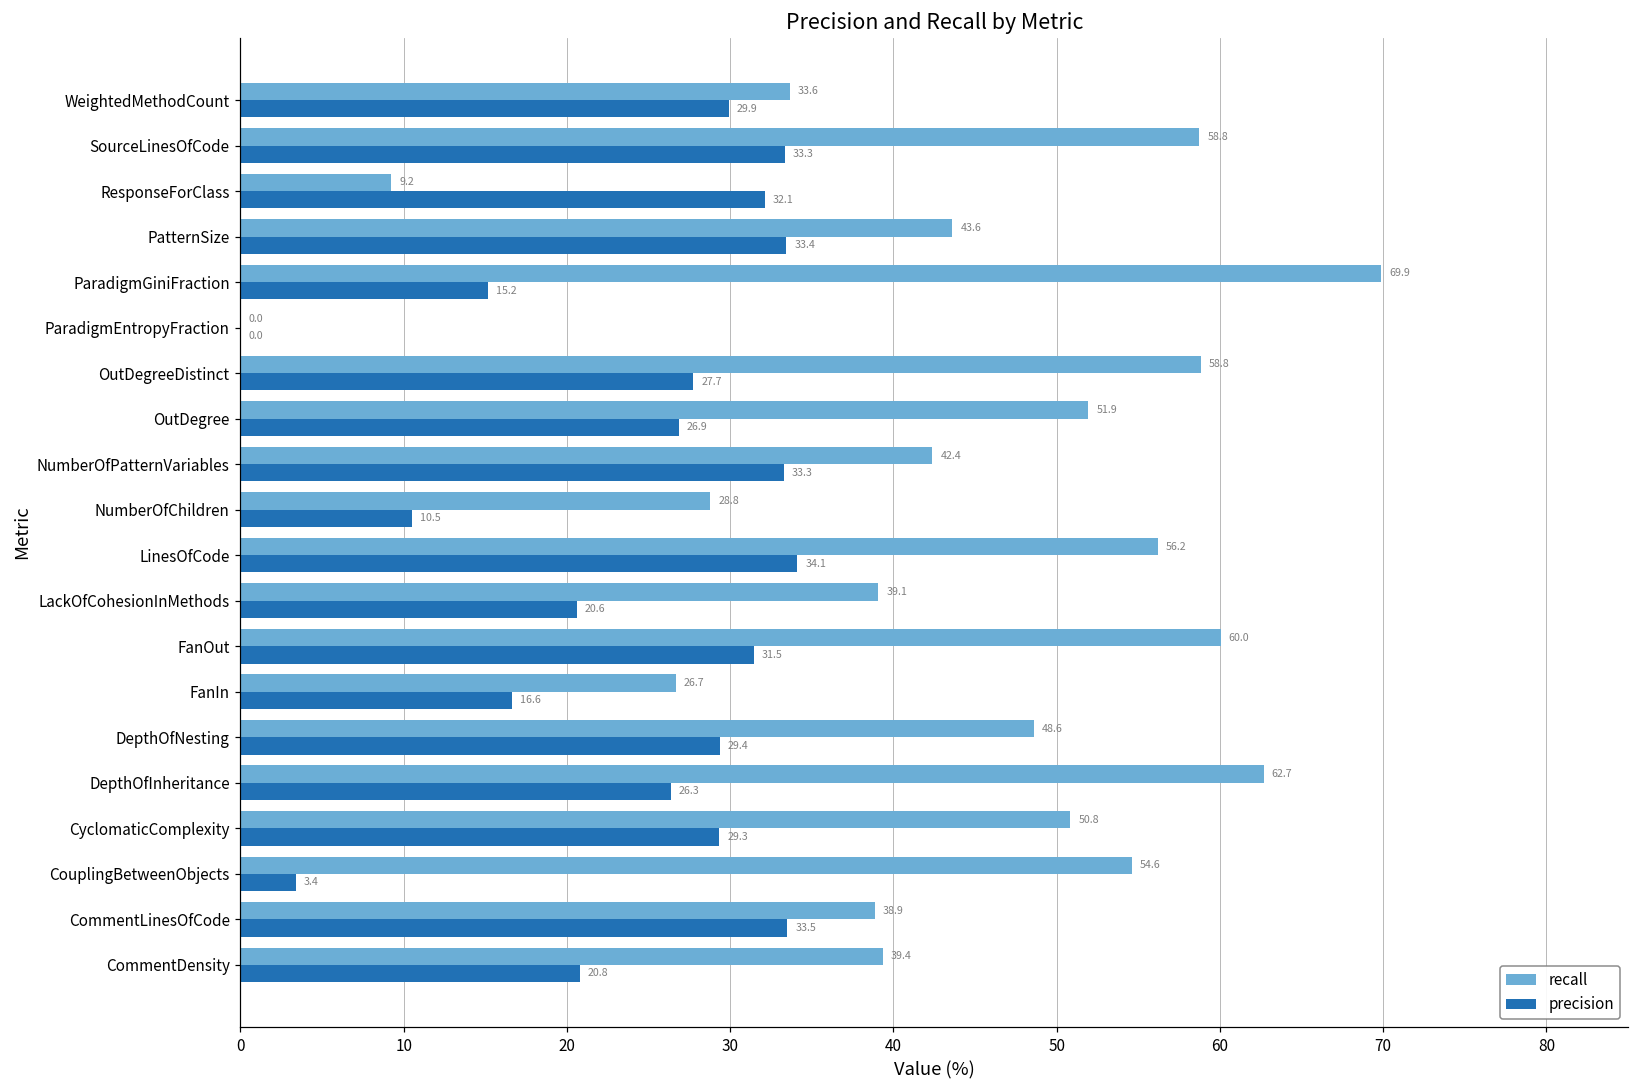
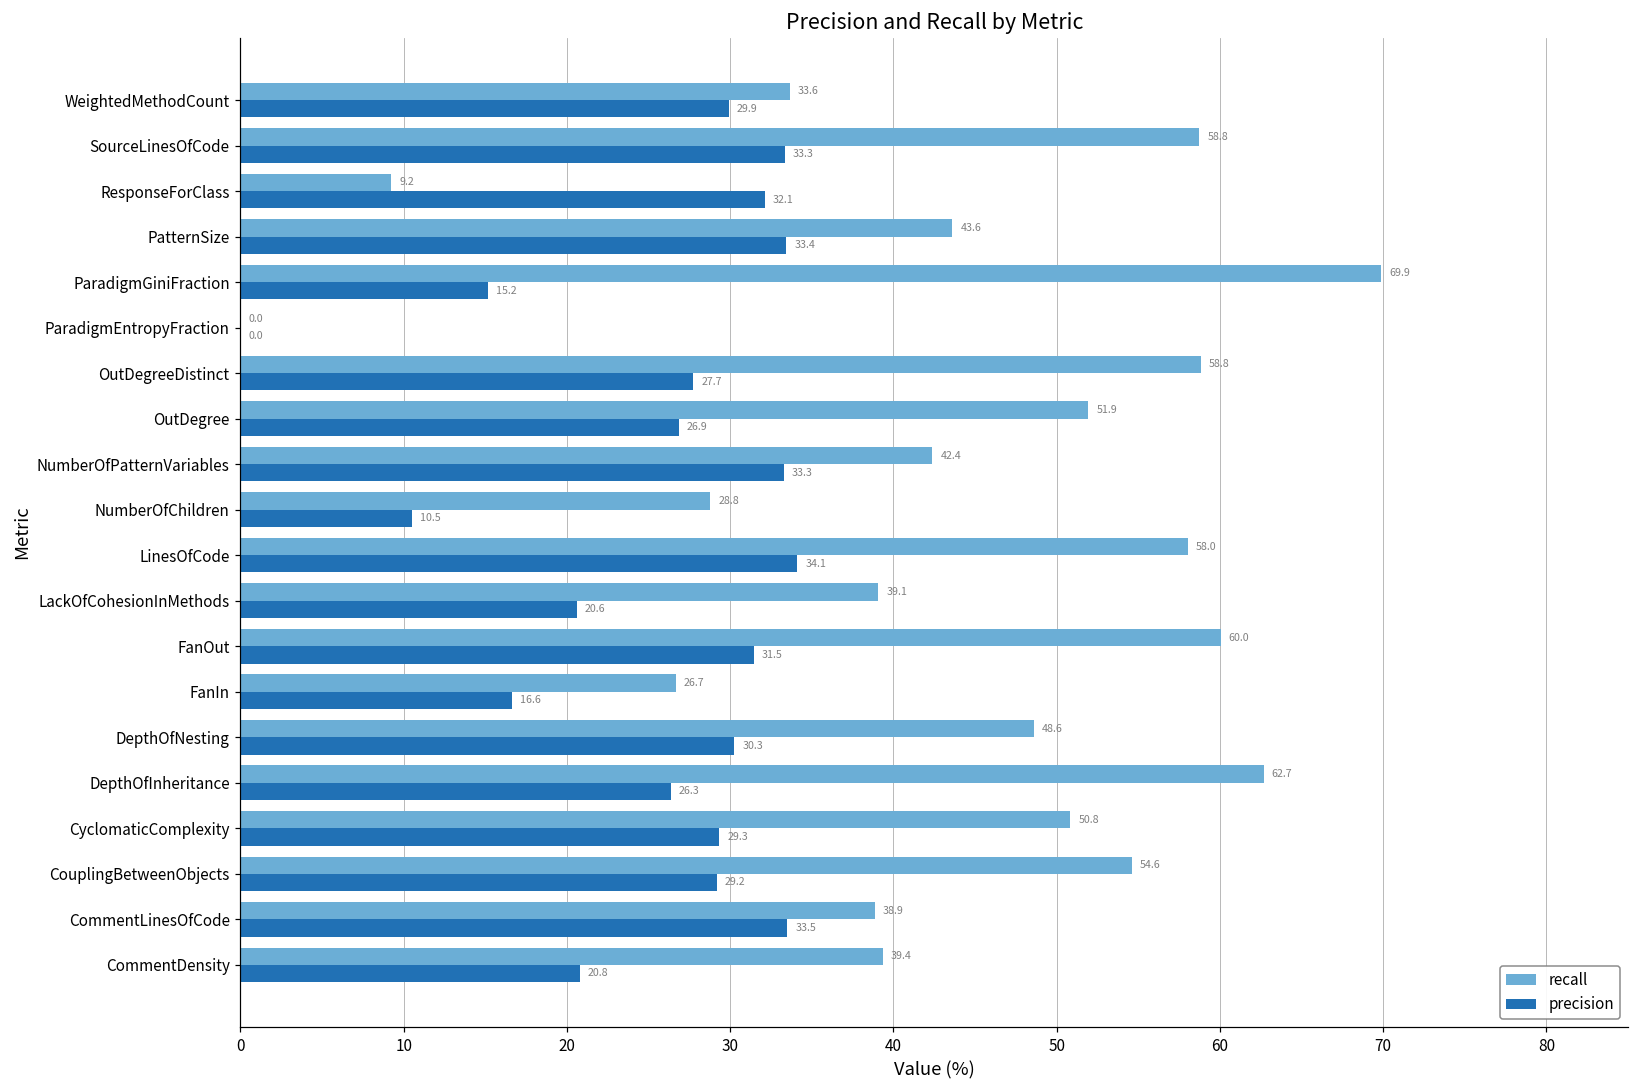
recall, LinesOfCode: 56.2 -> 58.0
precision, DepthOfNesting: 29.4 -> 30.3
precision, CouplingBetweenObjects: 3.4 -> 29.2
